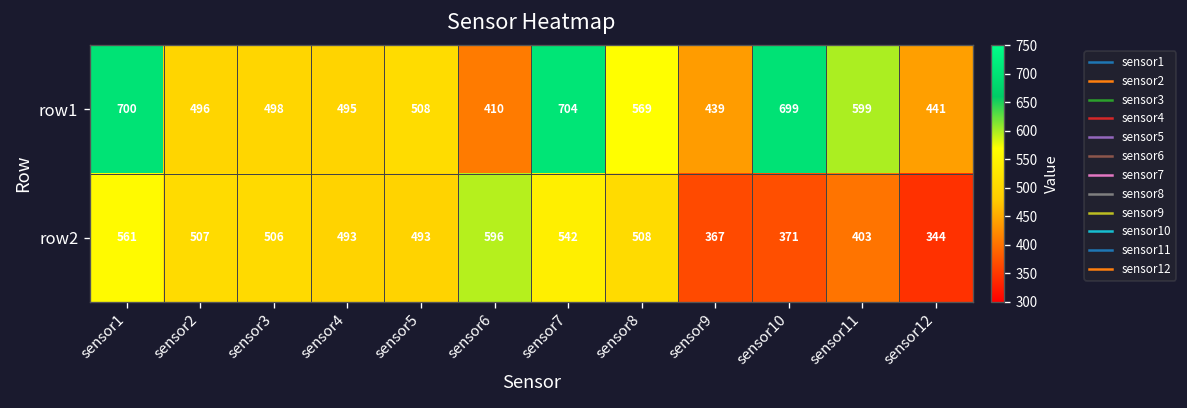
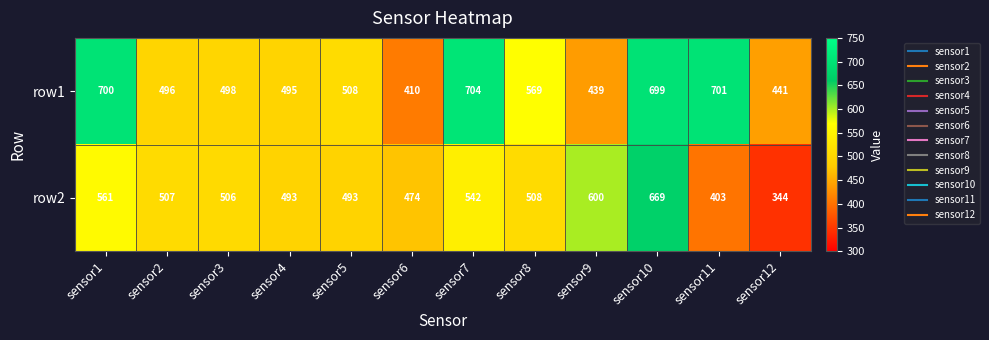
row1, sensor11: 599 -> 701
row2, sensor6: 596 -> 474
row2, sensor9: 367 -> 600
row2, sensor10: 371 -> 669
